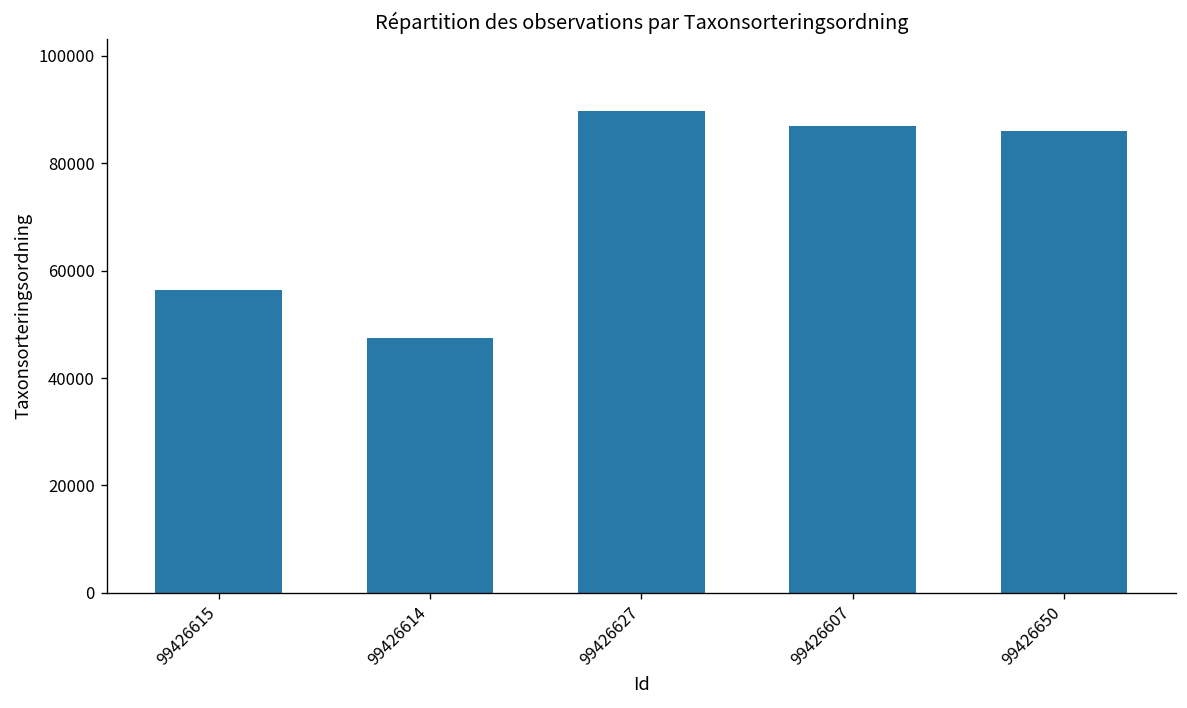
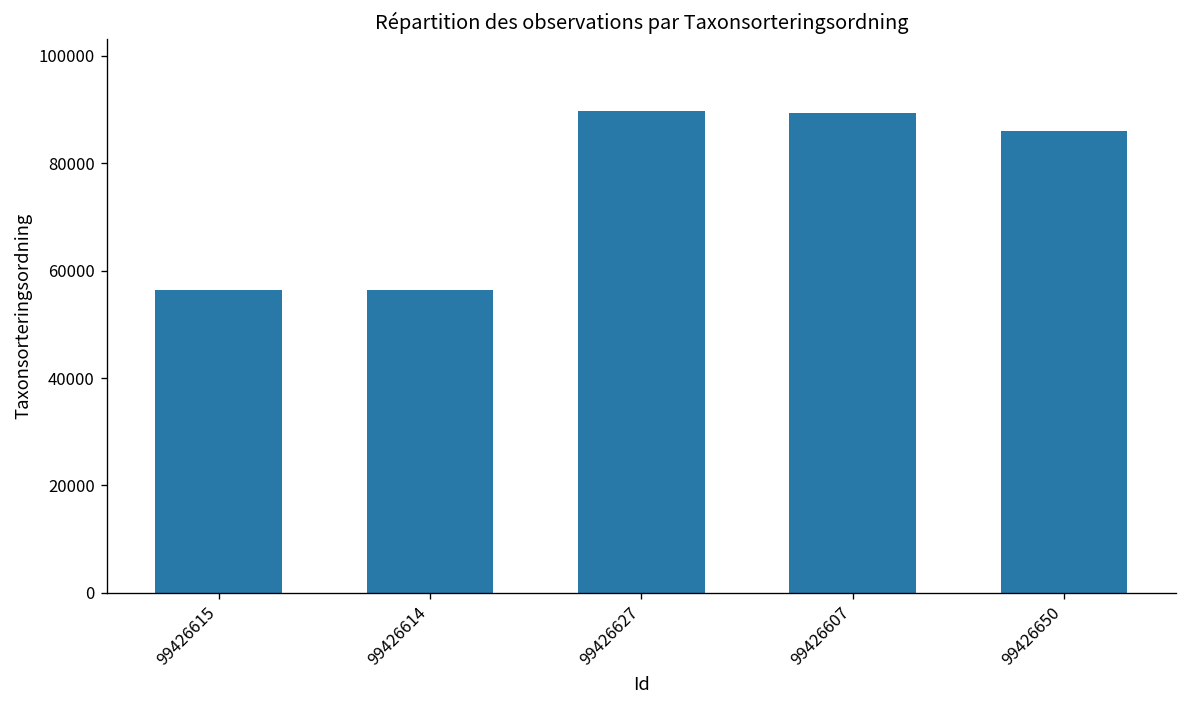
99426614: 48000 -> 56000
99426607: 87000 -> 89000
